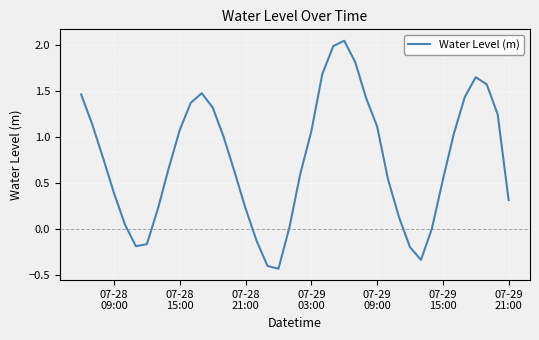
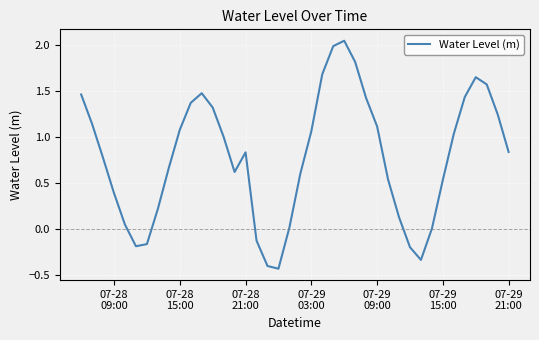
07-28 21:00: 0.2 -> 0.8
07-29 21:00: 0.3 -> 0.8
